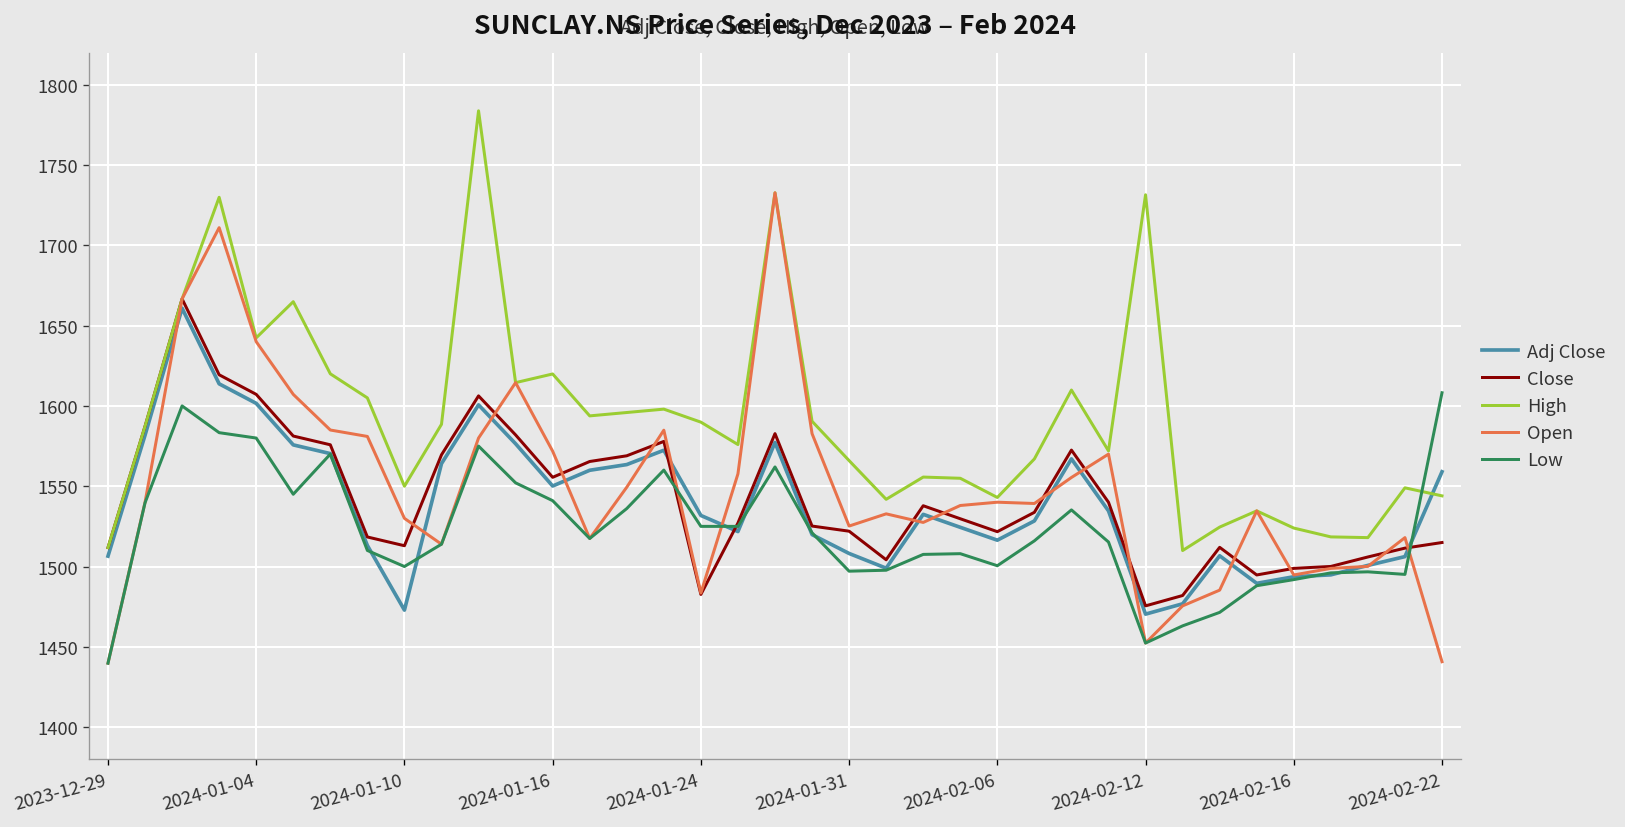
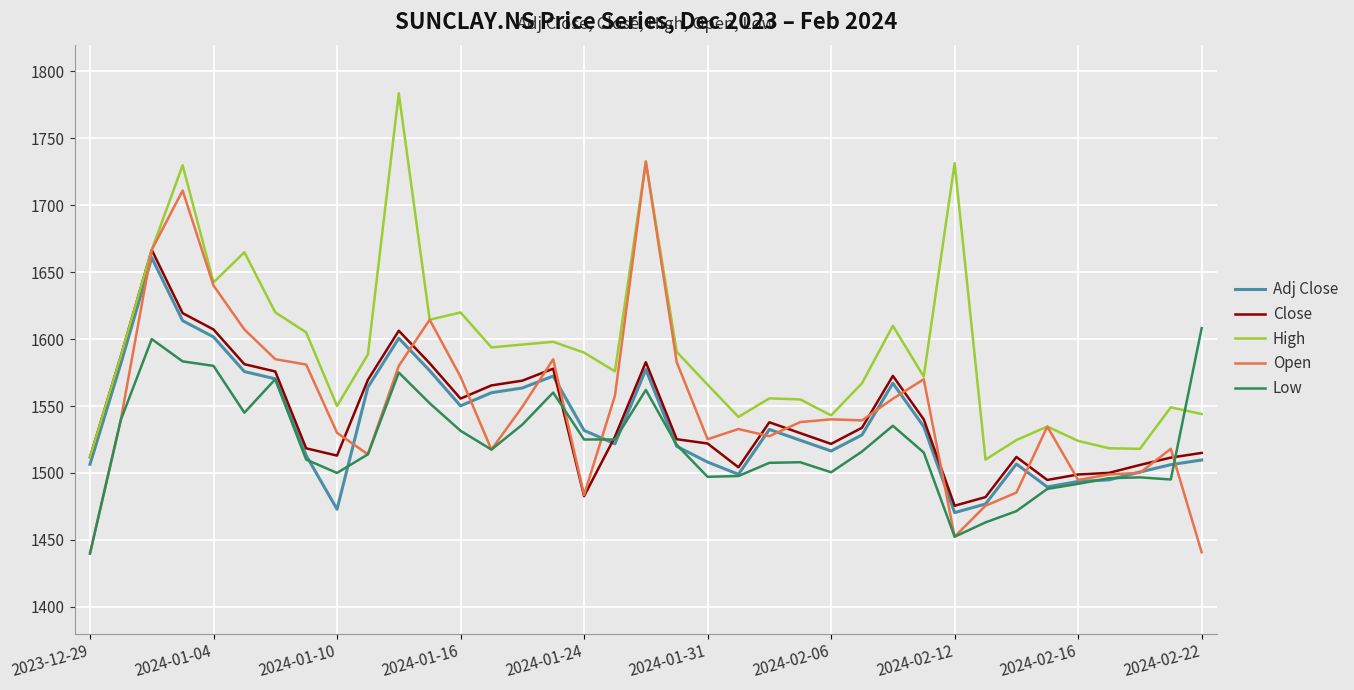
Low, 2024-01-16: 1541 -> 1532
Adj Close, 2024-02-22: 1559 -> 1510
